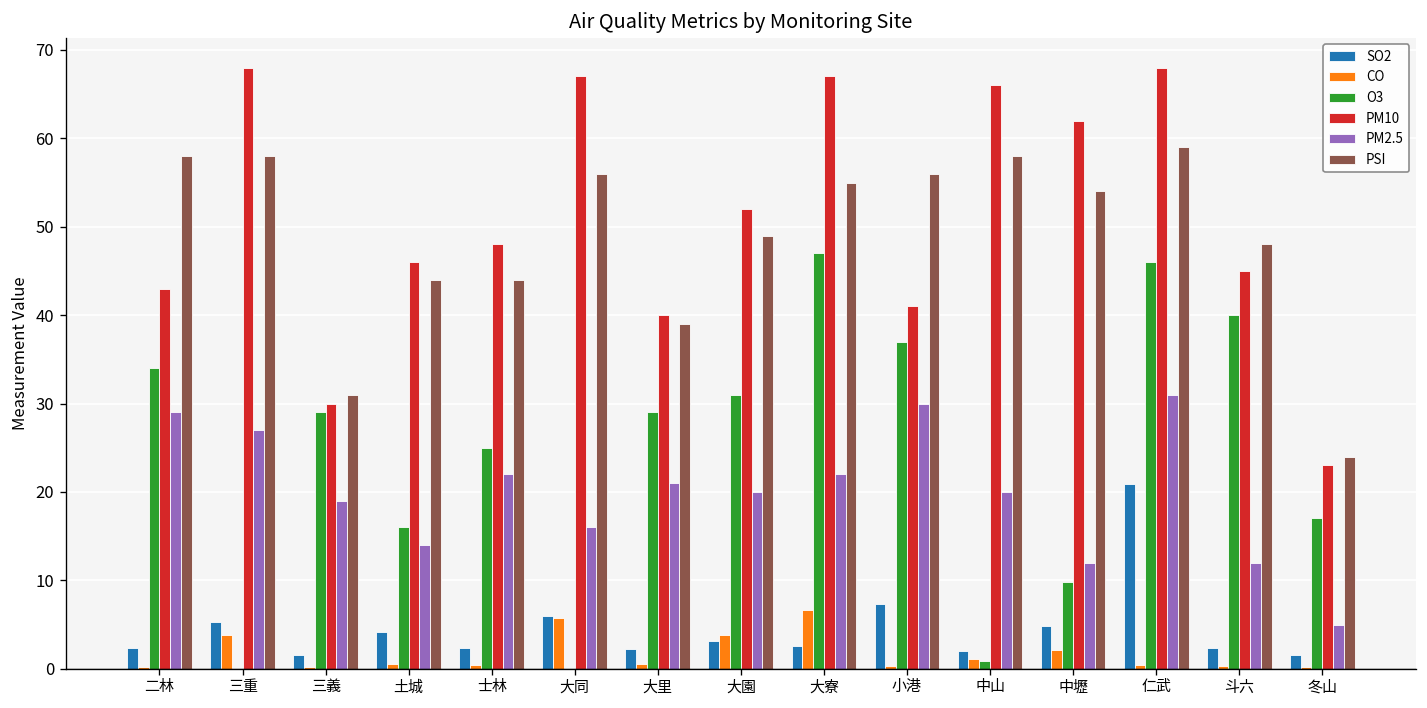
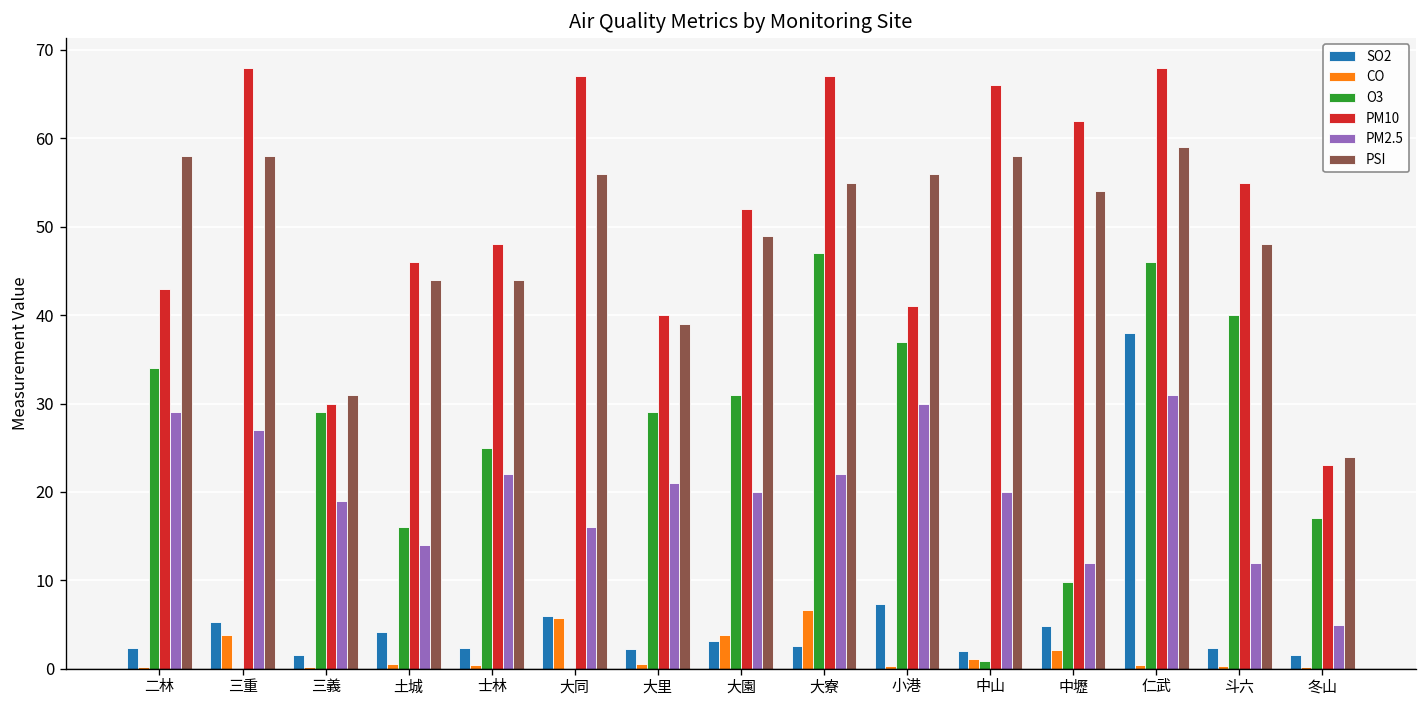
SO2, 仁武: 21 -> 38
PM10, 斗六: 45 -> 55
